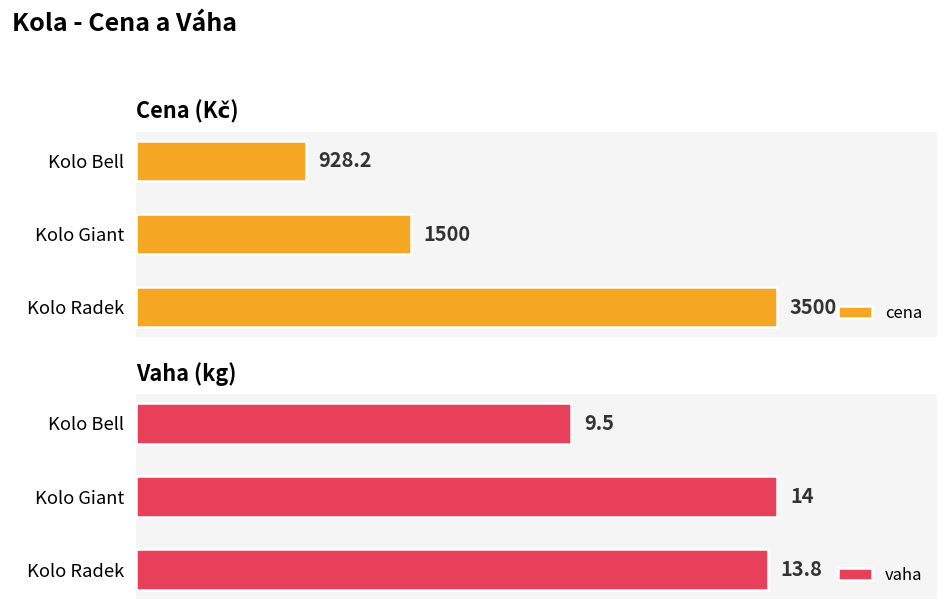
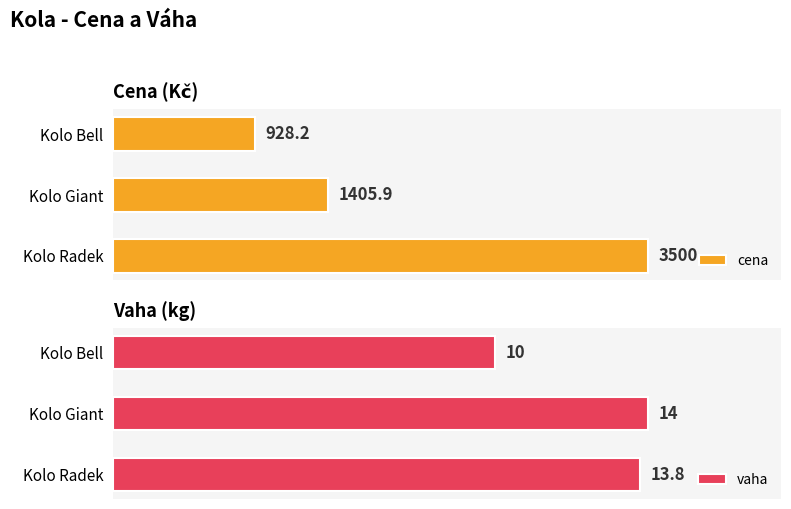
Cena (Kč), Kolo Giant: 1500 -> 1405.9
Vaha (kg), Kolo Bell: 9.5 -> 10
